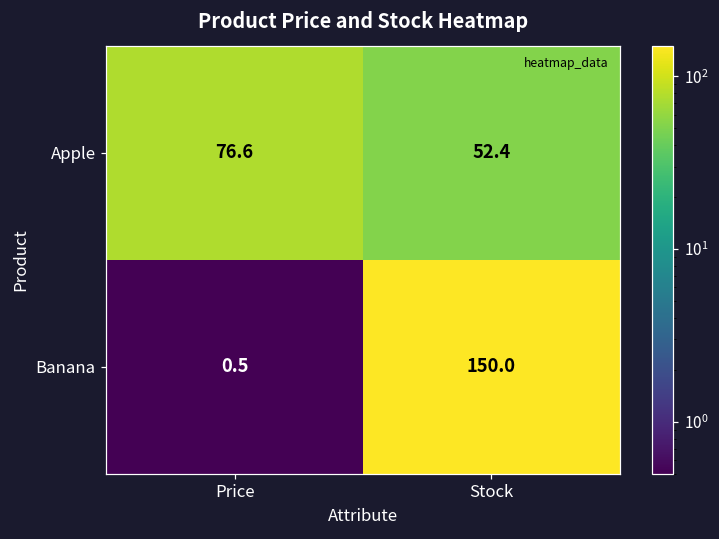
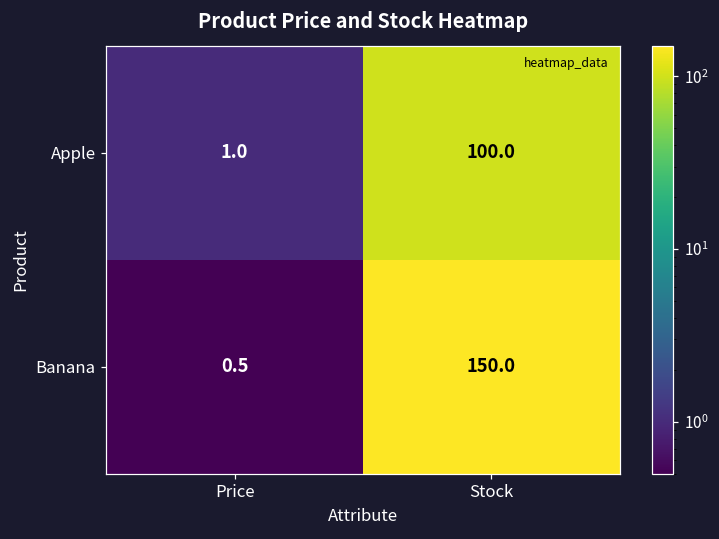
Apple, Price: 76.6 -> 1.0
Apple, Stock: 52.4 -> 100.0
